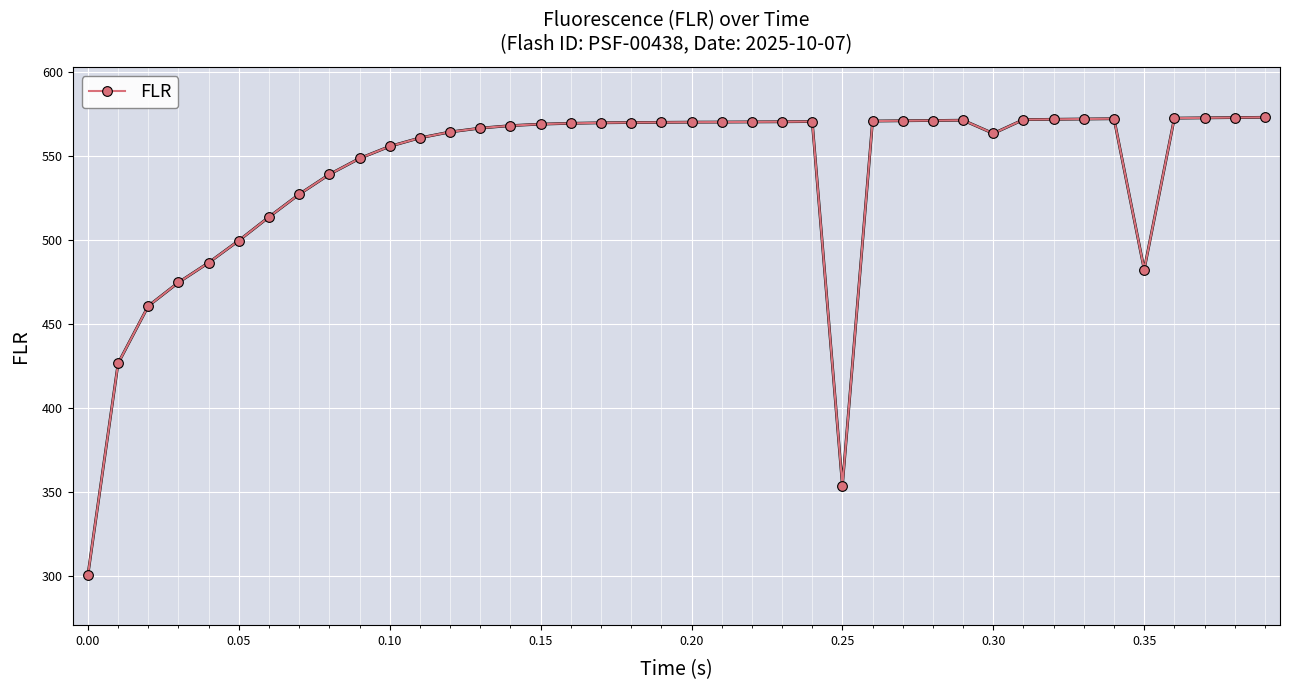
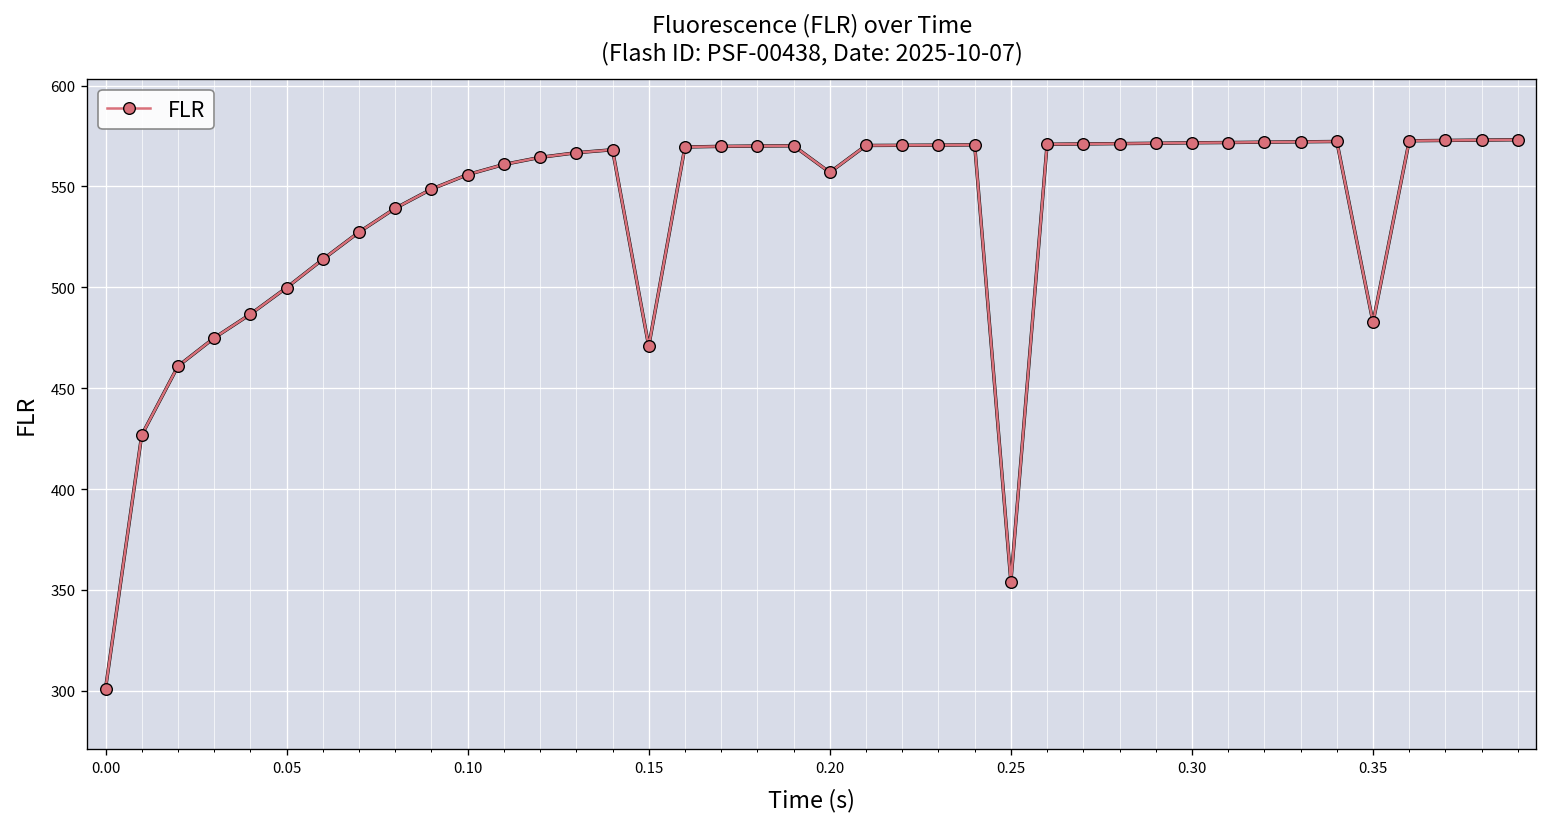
0.15: 569 -> 471
0.20: 570 -> 557
0.30: 564 -> 572
